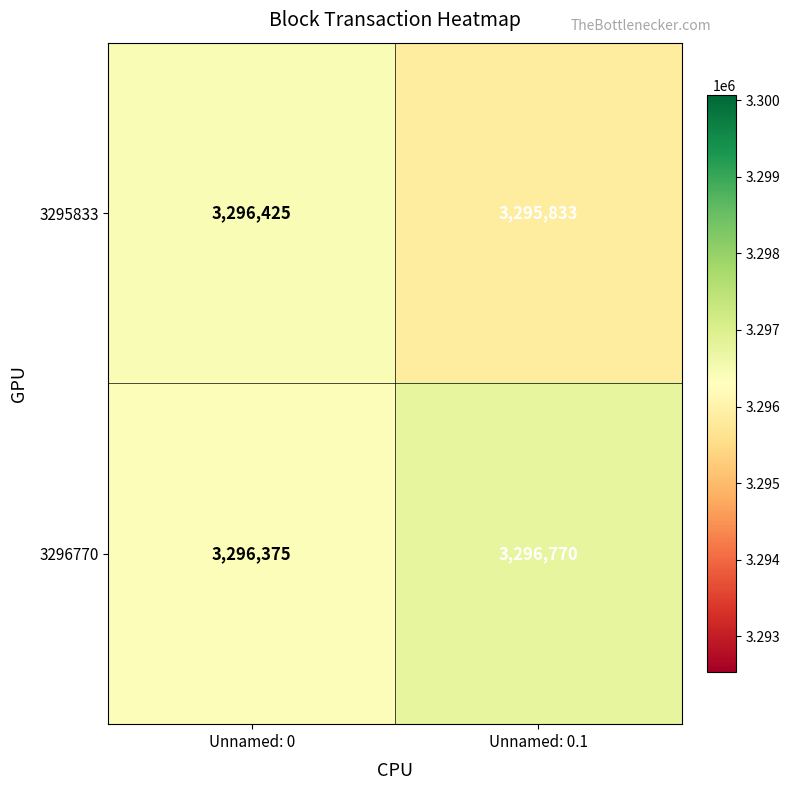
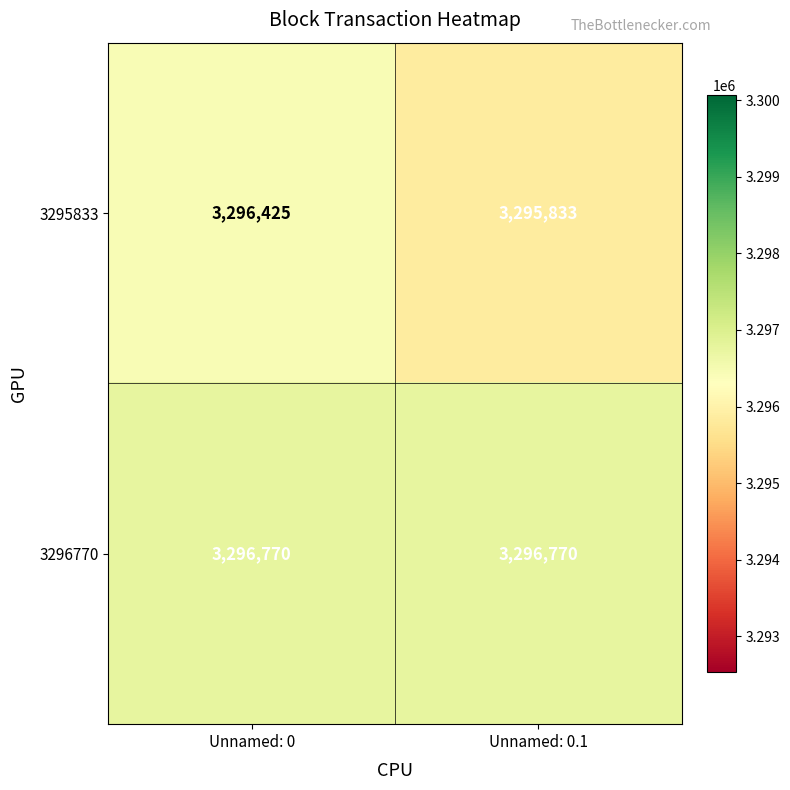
3296770, Unnamed: 0: 3,296,375 -> 3,296,770
